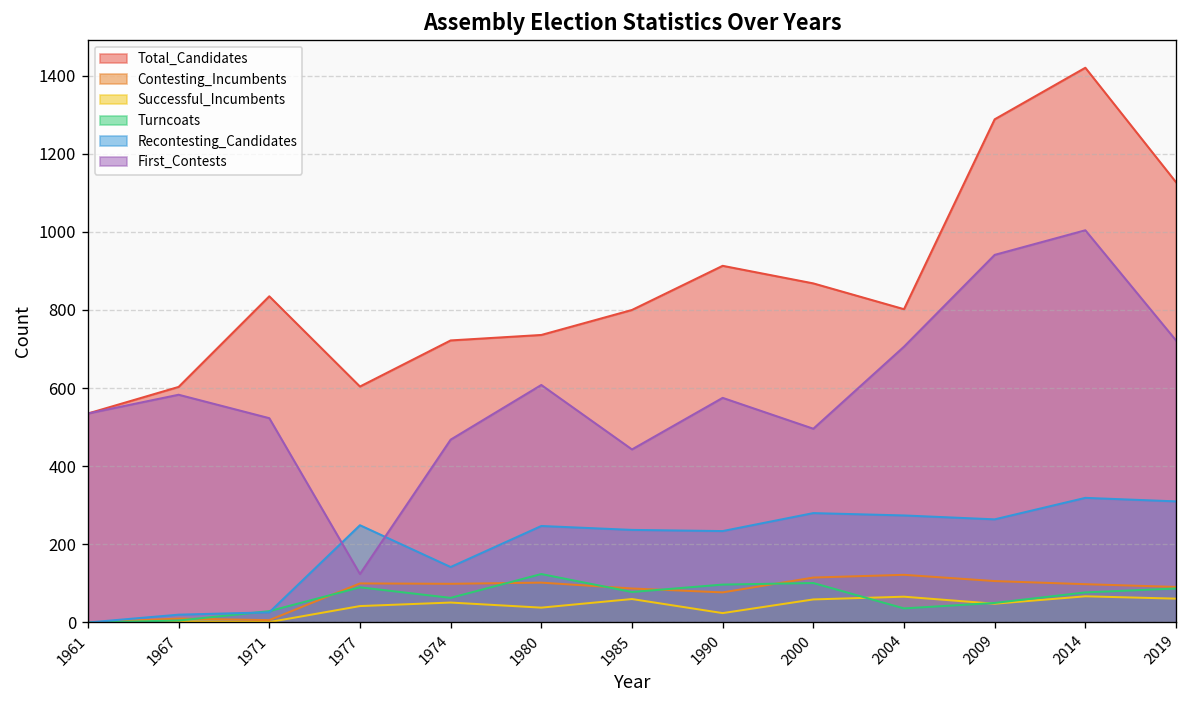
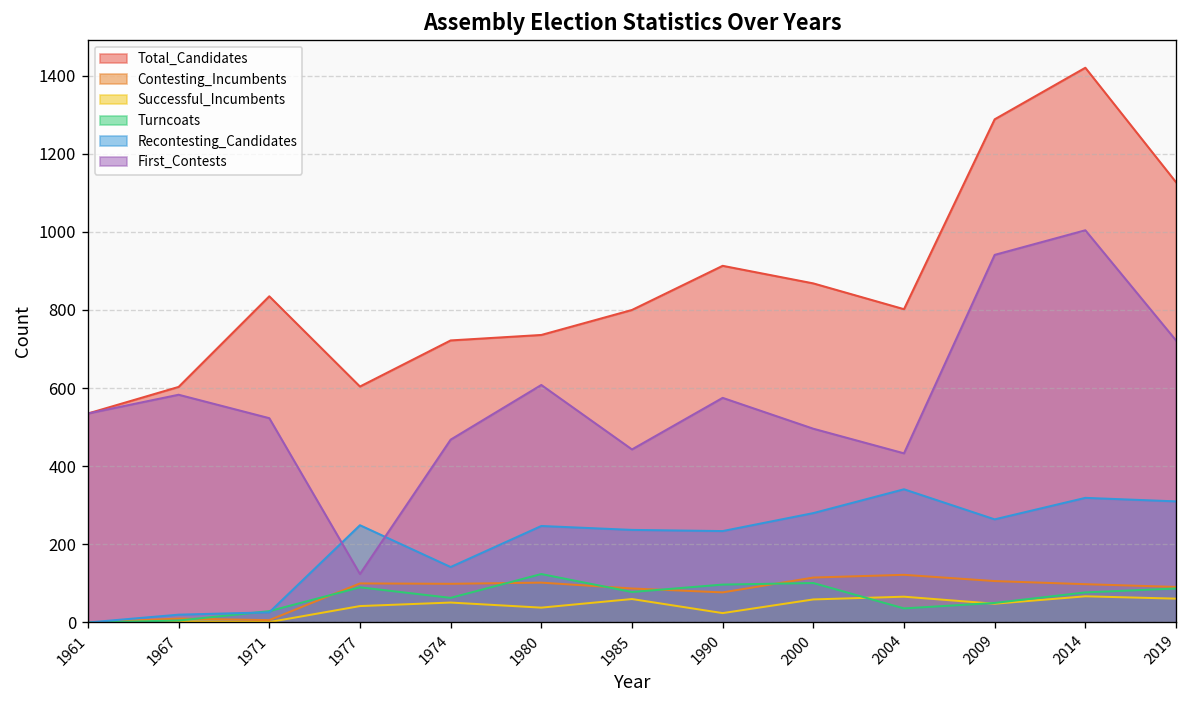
Recontesting_Candidates, 2004: 270 -> 340
First_Contests, 2004: 710 -> 430
